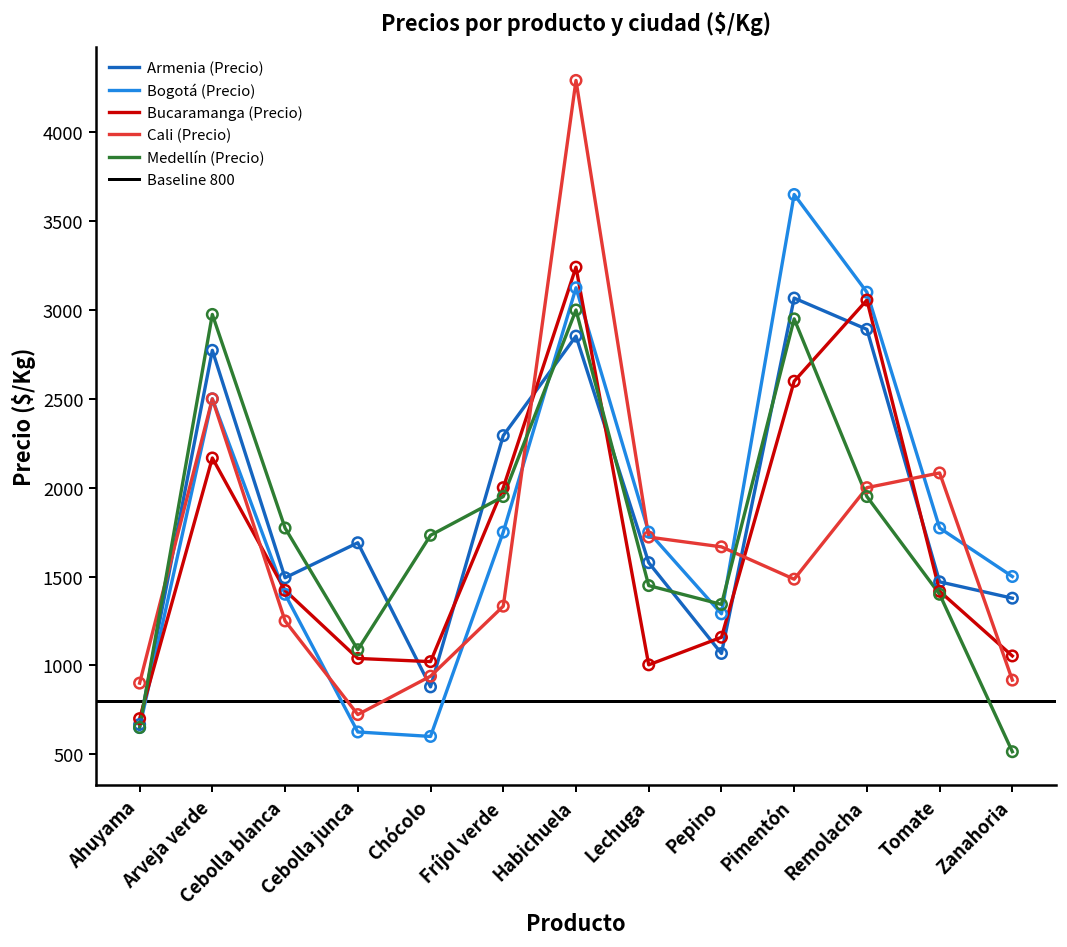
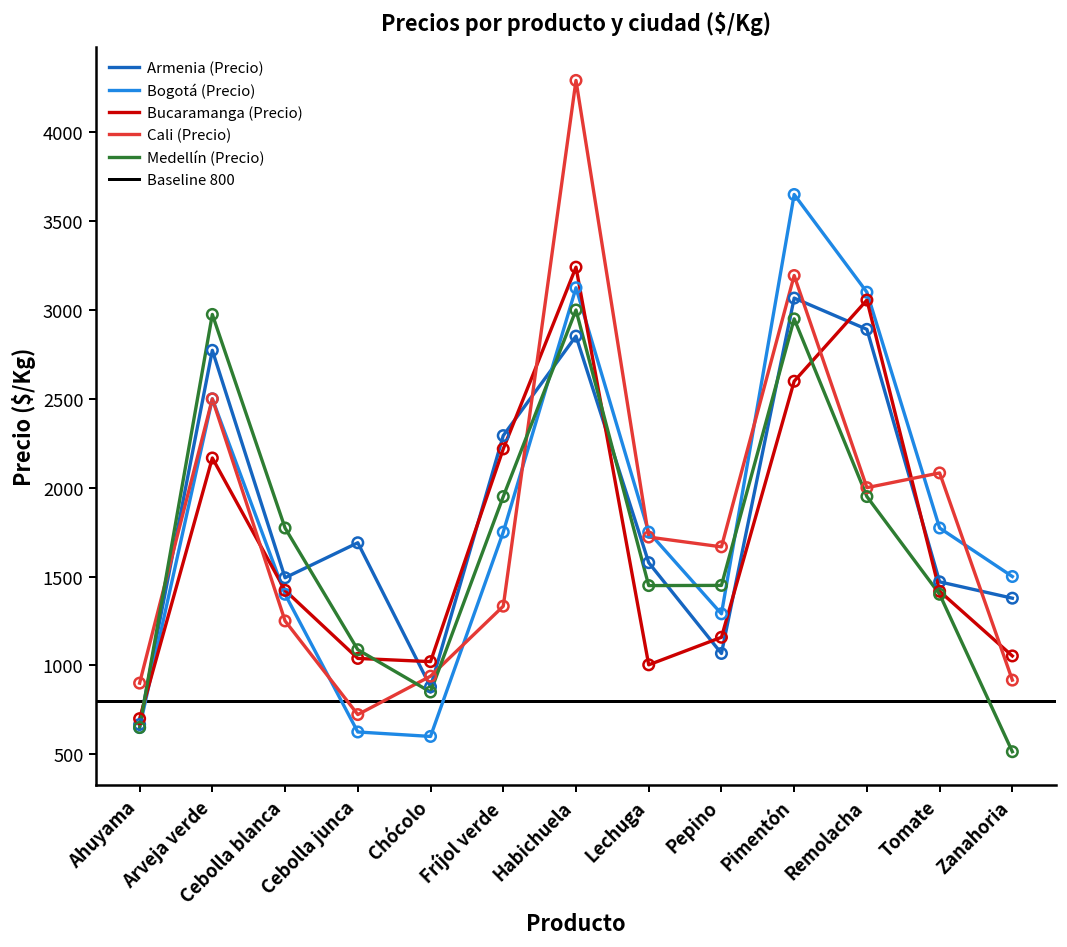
Medellín (Precio), Chócolo: 1730 -> 850
Bucaramanga (Precio), Fríjol verde: 2000 -> 2220
Medellín (Precio), Pepino: 1340 -> 1450
Cali (Precio), Pimentón: 1490 -> 3190
